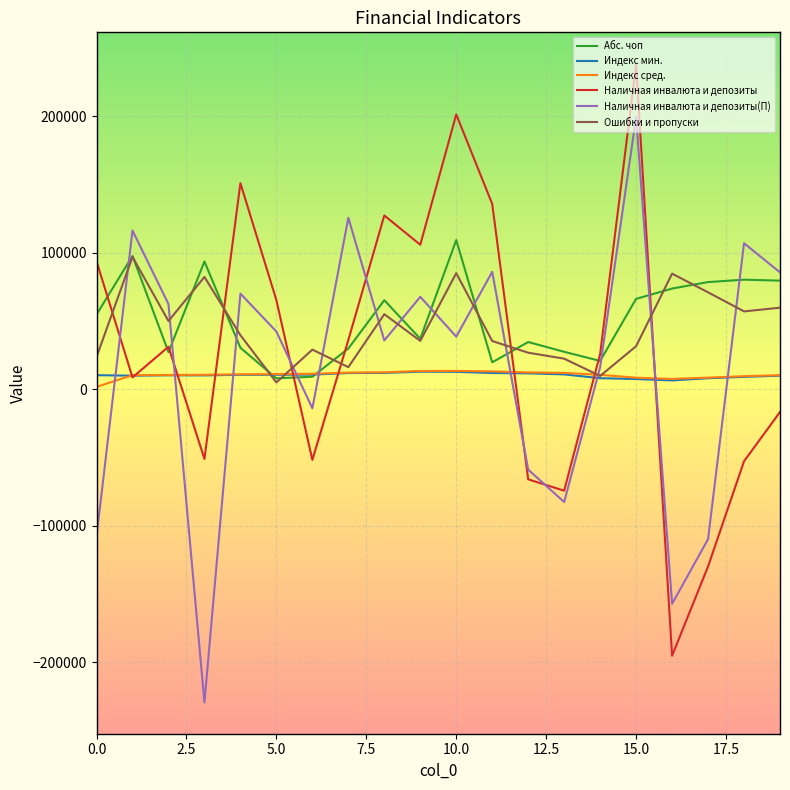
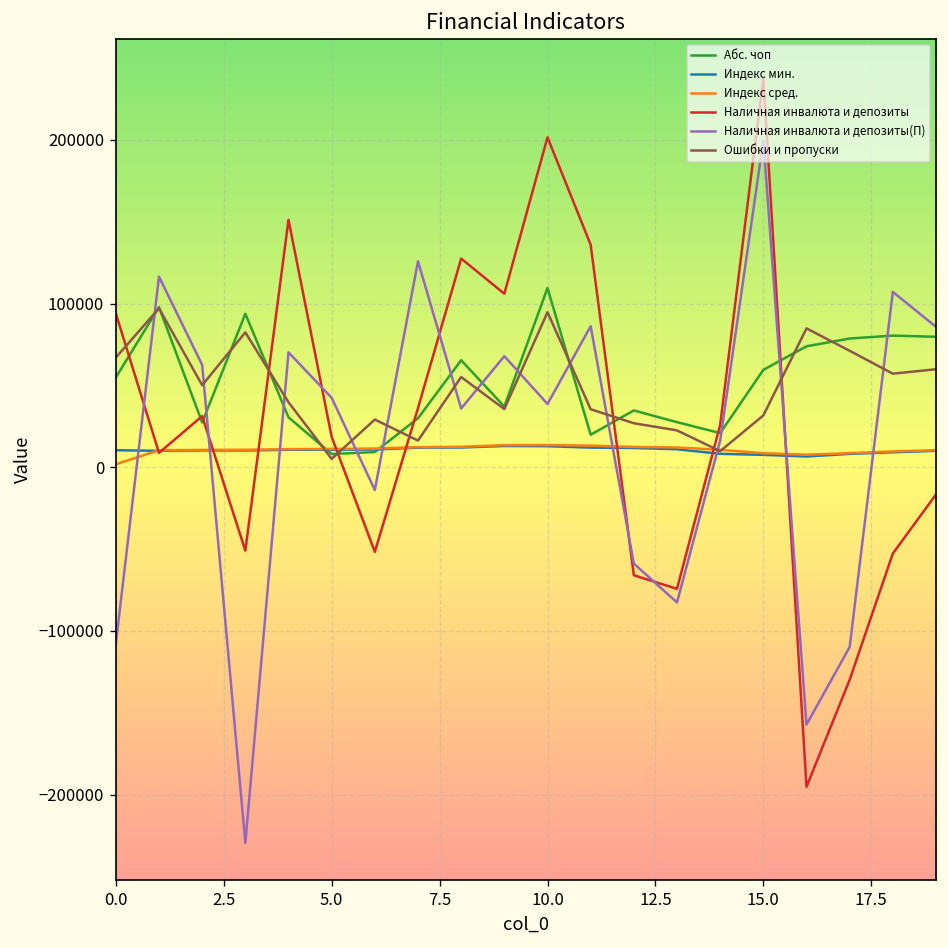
Ошибки и пропуски, 0.0: 24000 -> 67000
Наличная инвалюта и депозиты, 5.0: 65000 -> 18000
Ошибки и пропуски, 10.0: 85000 -> 95000
Абс. чоп, 15.0: 66000 -> 59000
